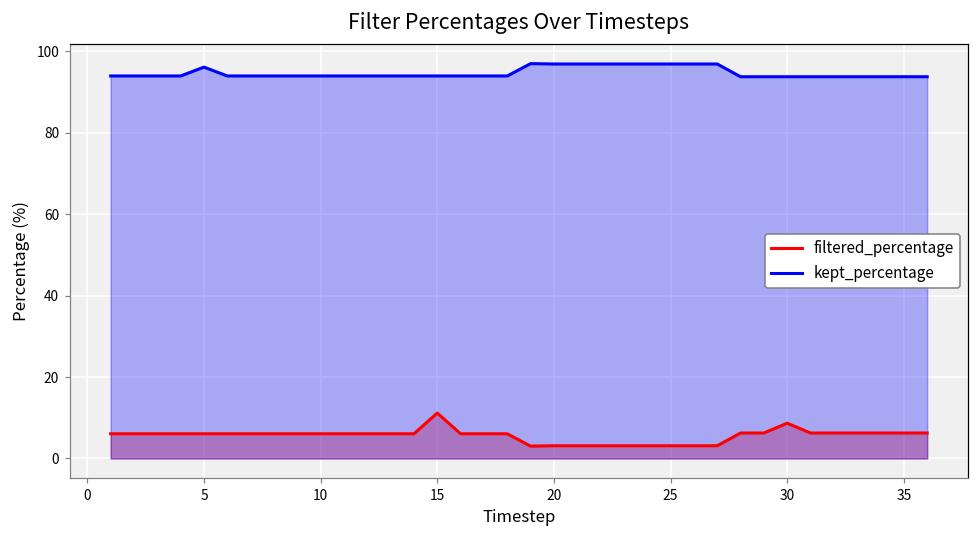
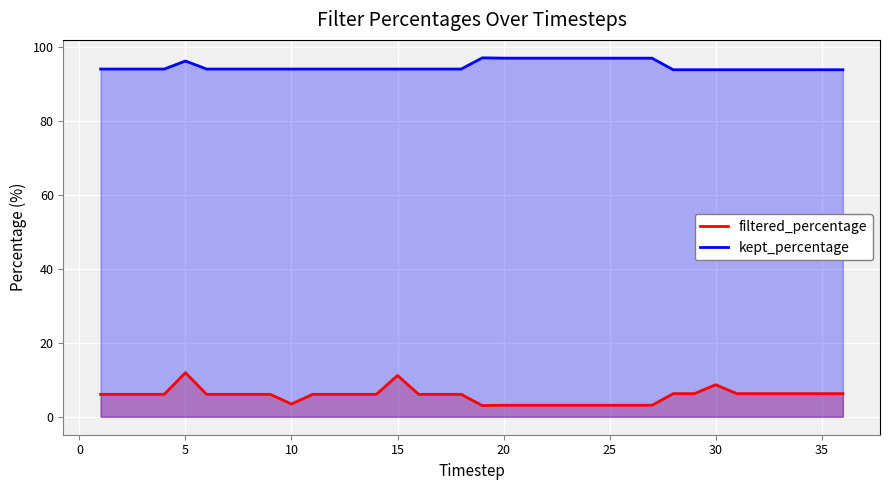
filtered_percentage, 5: 6 -> 12
filtered_percentage, 10: 6 -> 3
